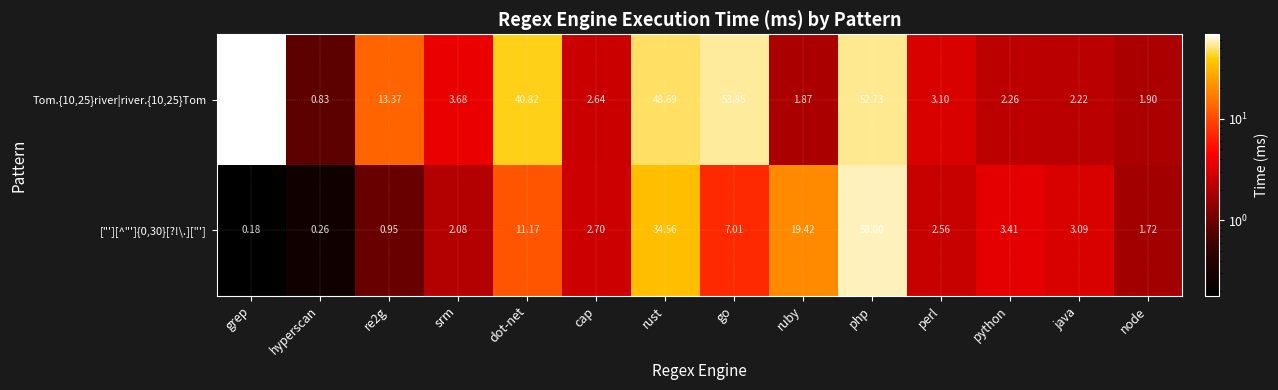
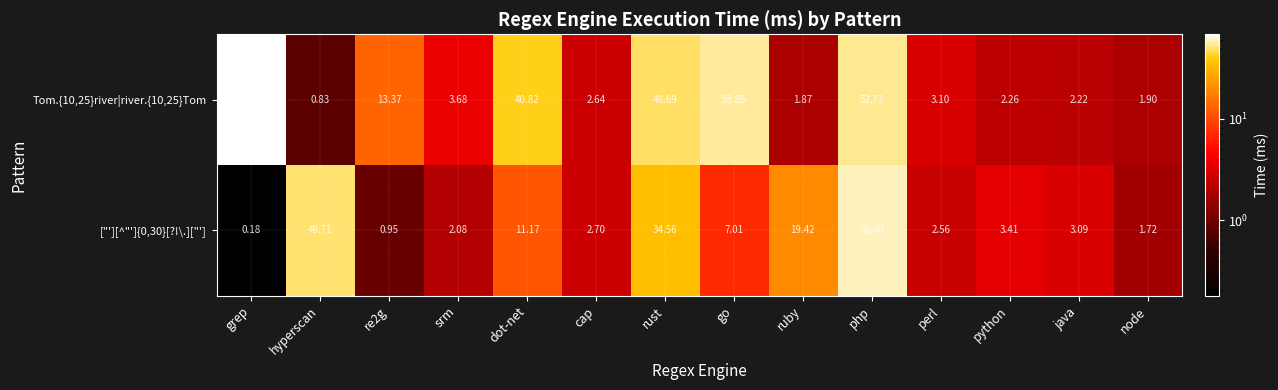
["'][^"']{0,30}[?!\.]["'], hyperscan: 0.26 -> 49.71
